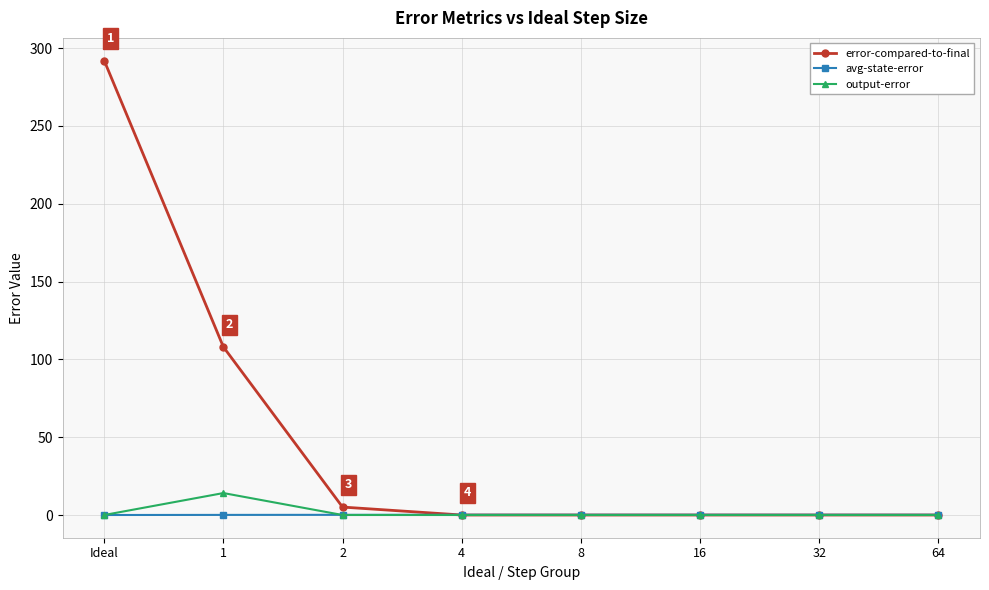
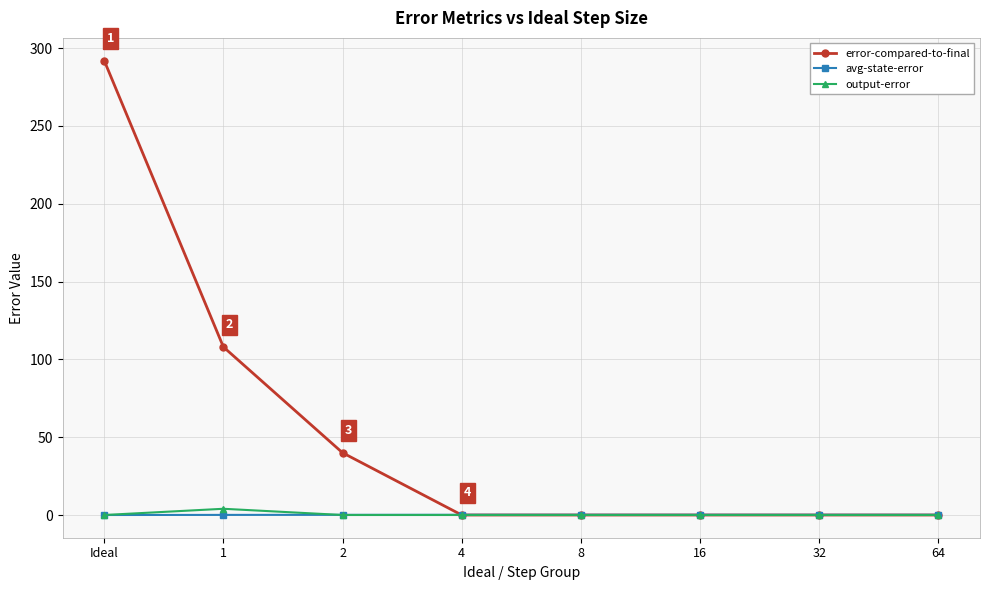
output-error, 1: 14 -> 4
error-compared-to-final, 2: 5 -> 40
